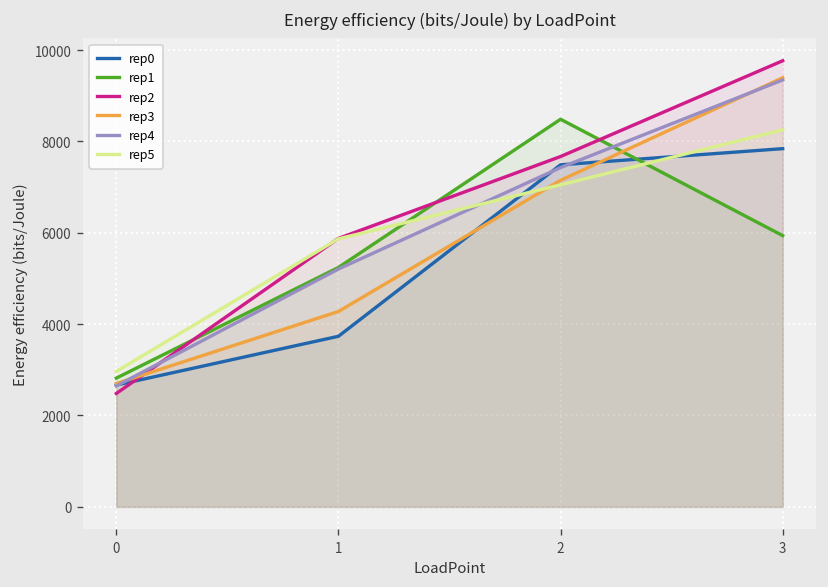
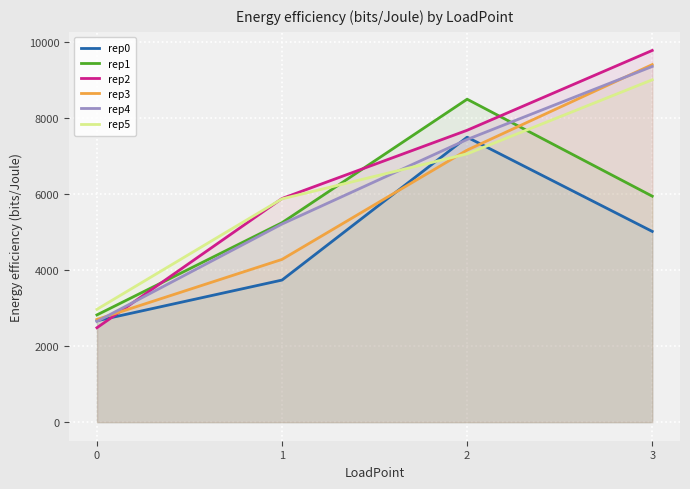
rep0, 3: 7800 -> 5000
rep5, 3: 8300 -> 9000
